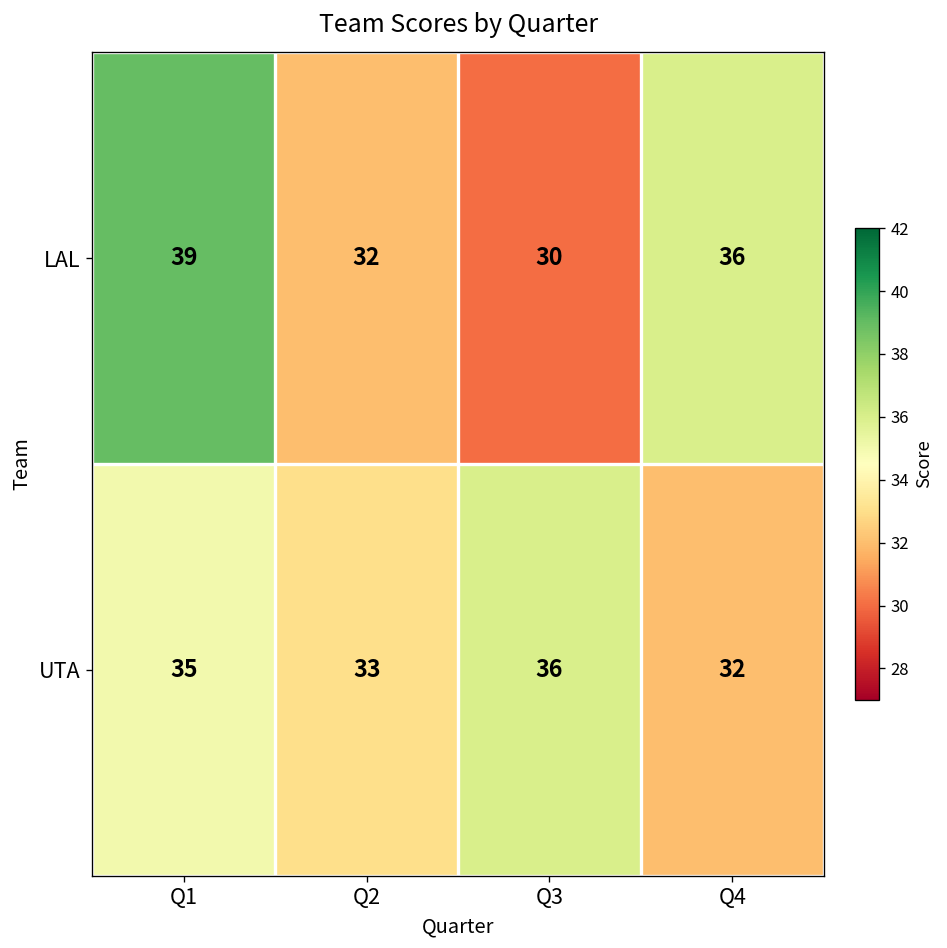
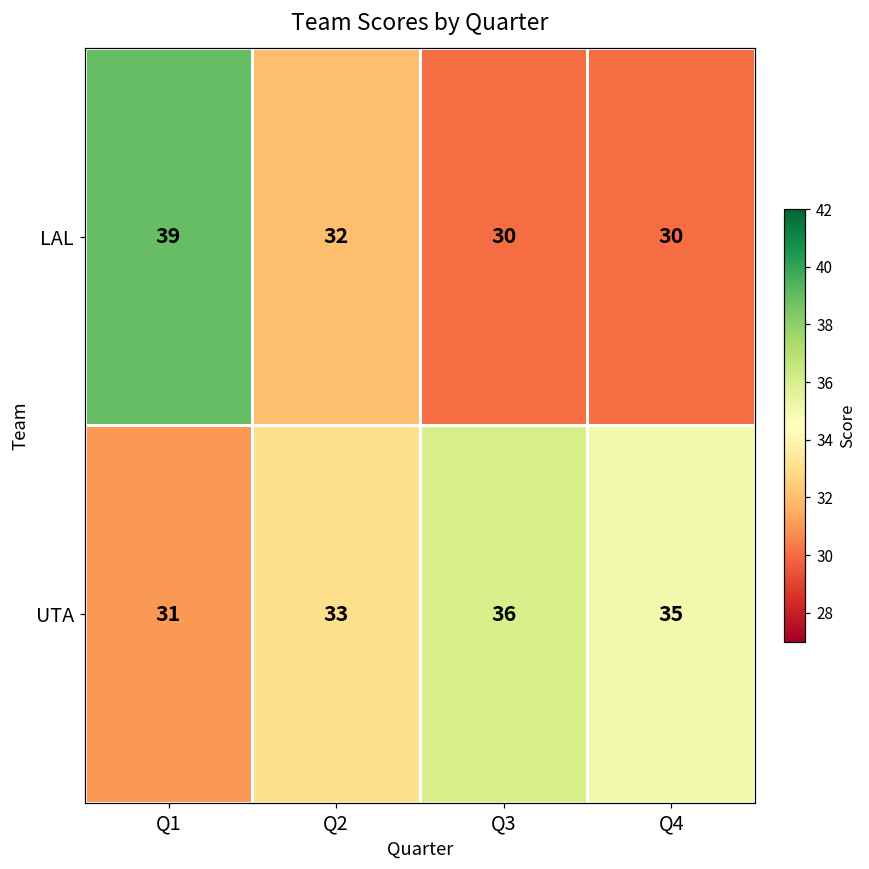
LAL, Q4: 36 -> 30
UTA, Q1: 35 -> 31
UTA, Q4: 32 -> 35
